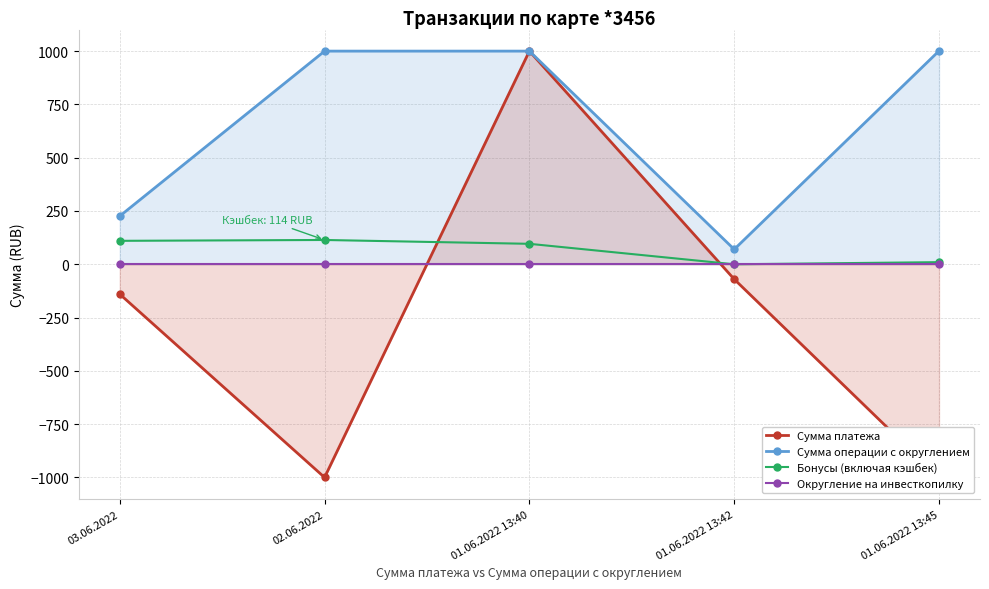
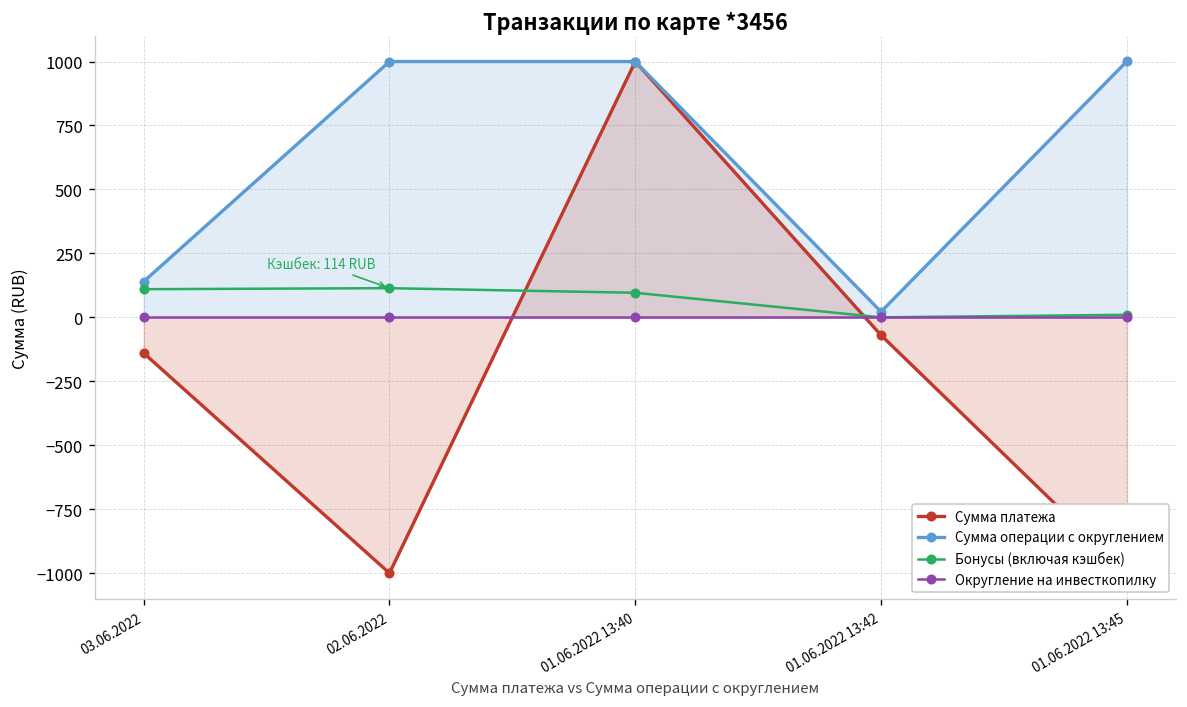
Сумма операции с округлением, 03.06.2022: 230 -> 140
Сумма операции с округлением, 01.06.2022 13:42: 70 -> 20
